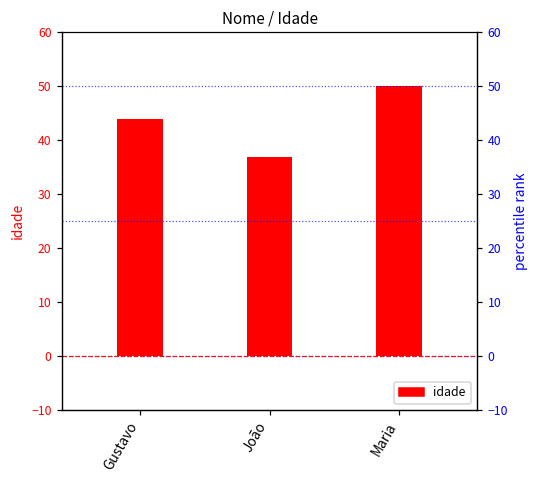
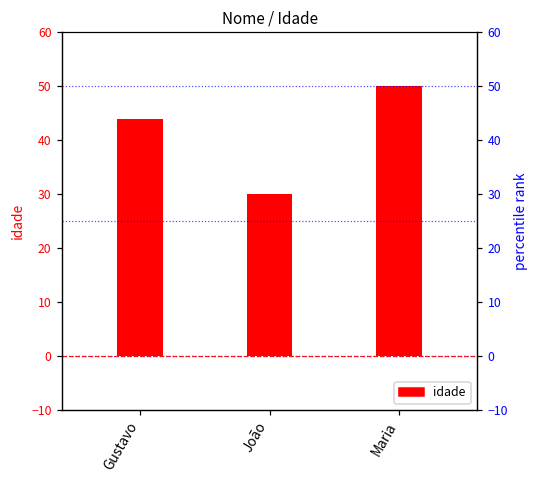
João: 37 -> 30
